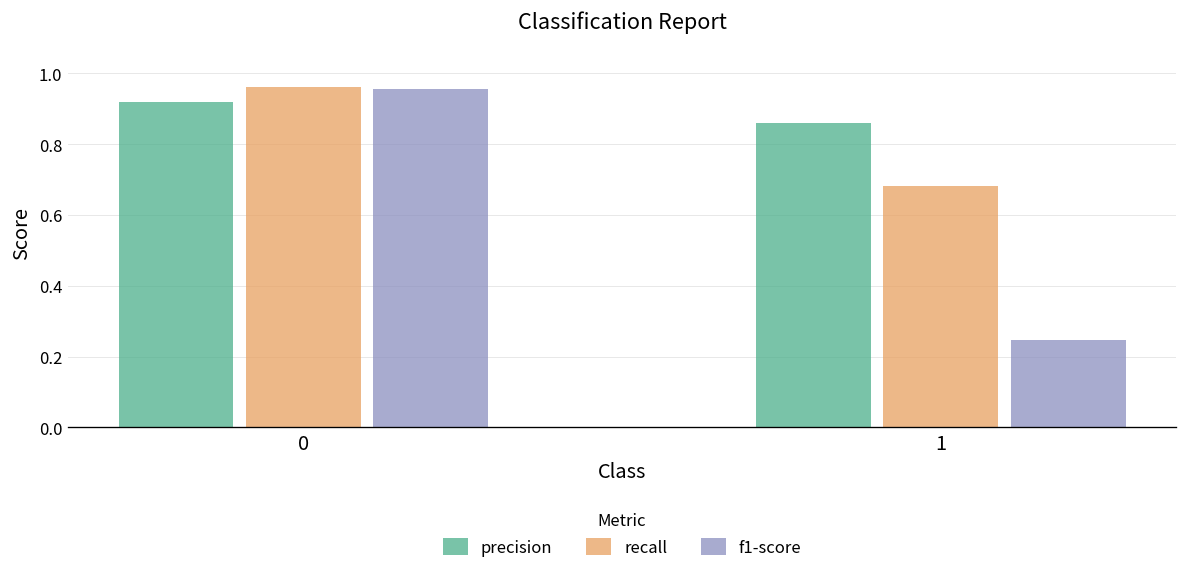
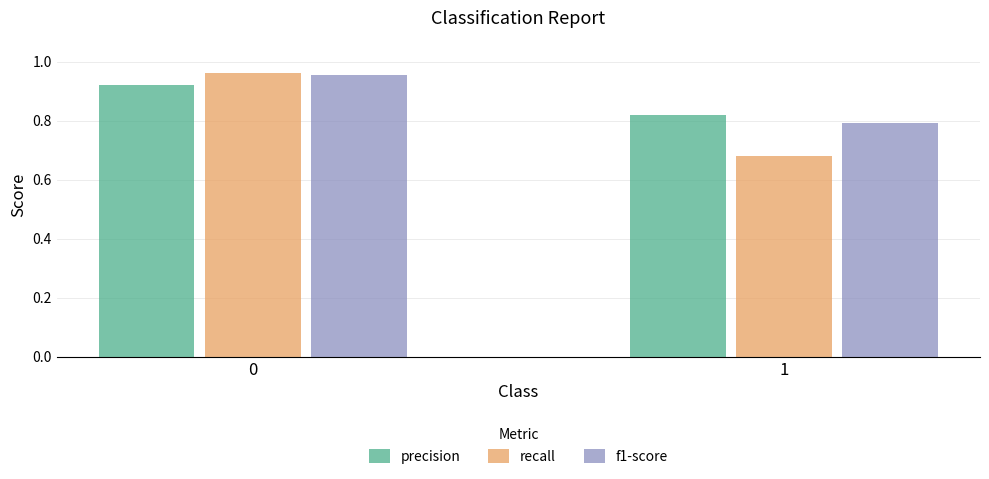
precision, 1: 0.86 -> 0.82
f1-score, 1: 0.25 -> 0.79
